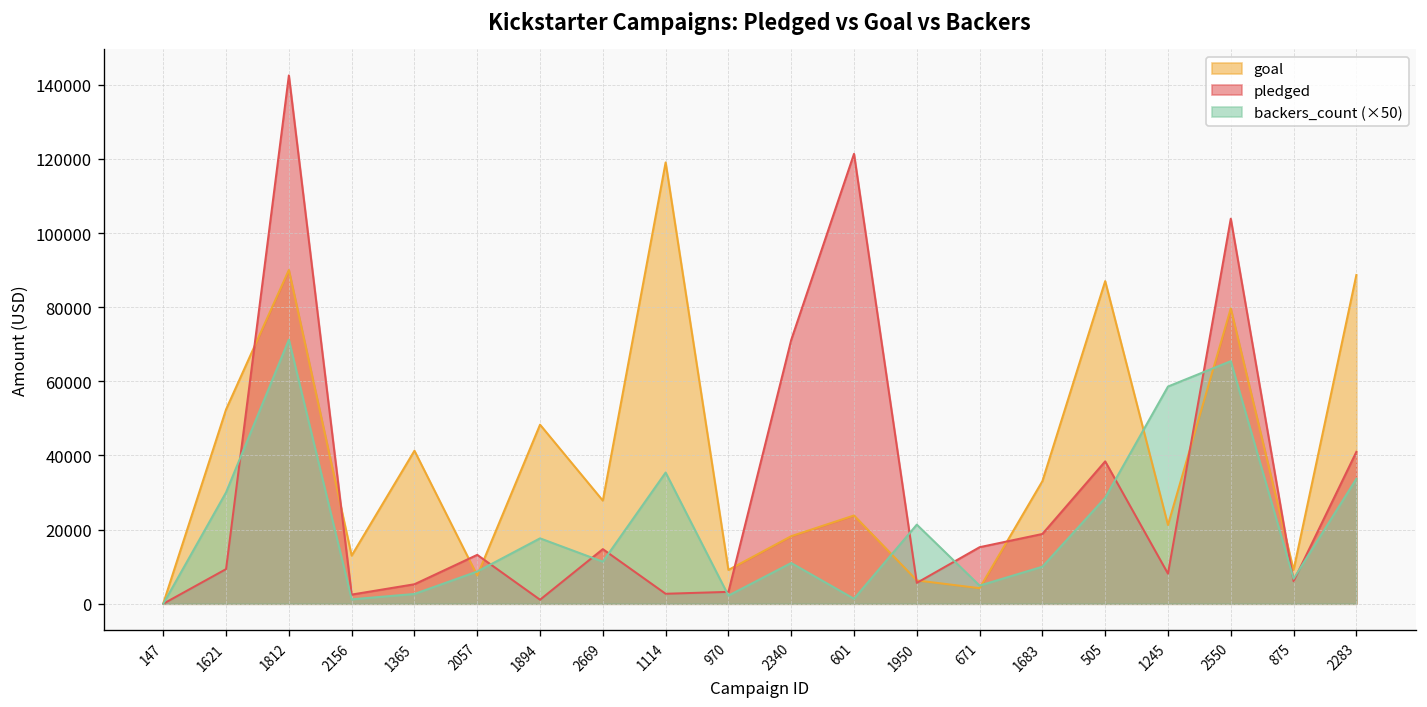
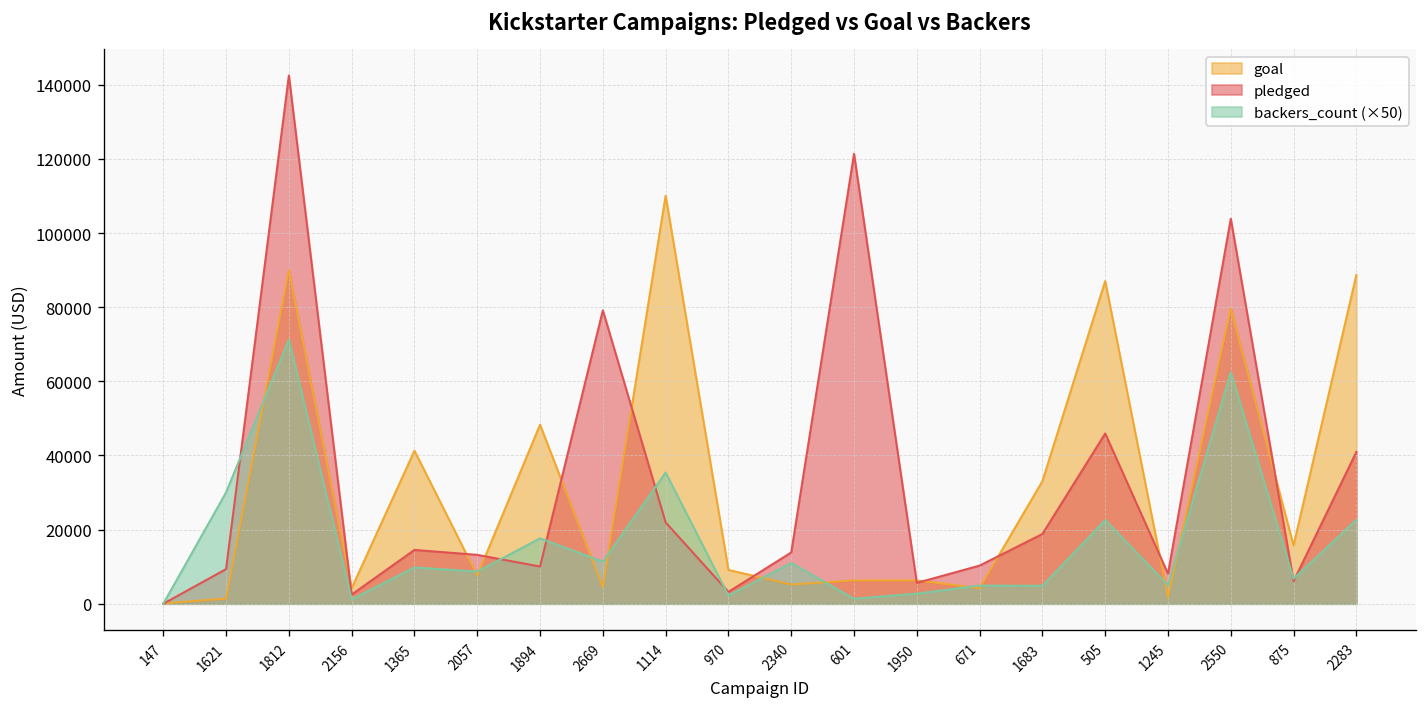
goal, 1621: 52000 -> 1000
goal, 2156: 13000 -> 4000
pledged, 1365: 5000 -> 15000
backers_count (×50), 1365: 3000 -> 10000
pledged, 1894: 1000 -> 10000
goal, 2669: 28000 -> 5000
pledged, 2669: 15000 -> 79000
goal, 1114: 119000 -> 110000
pledged, 1114: 3000 -> 22000
goal, 2340: 18000 -> 5000
pledged, 2340: 71000 -> 14000
goal, 601: 24000 -> 6000
backers_count (×50), 1950: 21000 -> 3000
pledged, 671: 15000 -> 10000
backers_count (×50), 1683: 10000 -> 5000
pledged, 505: 38000 -> 46000
backers_count (×50), 505: 29000 -> 23000
goal, 1245: 21000 -> 2000
backers_count (×50), 1245: 59000 -> 5000
backers_count (×50), 2550: 65000 -> 62000
goal, 875: 9000 -> 16000
backers_count (×50), 2283: 34000 -> 23000
